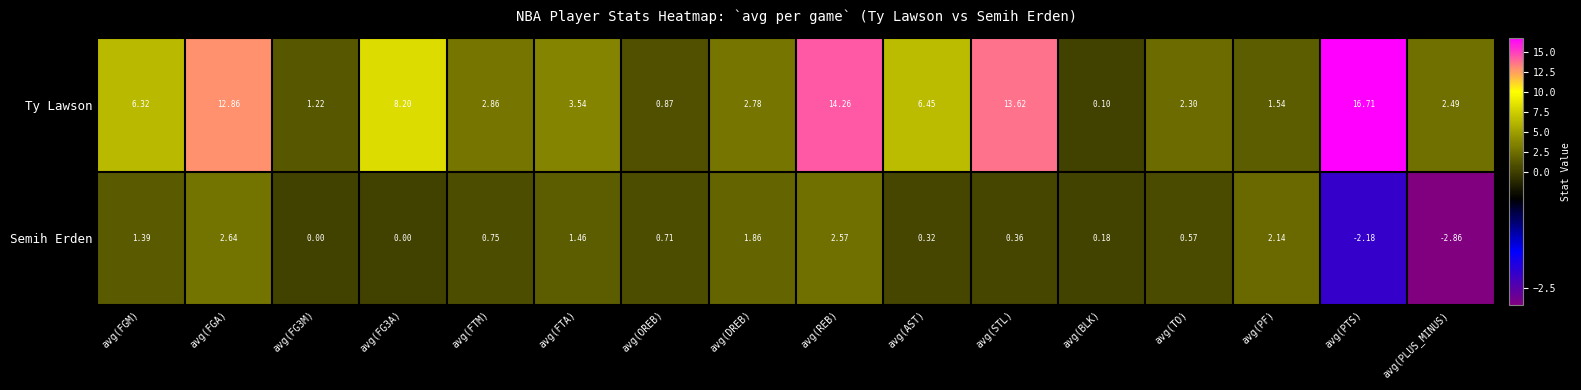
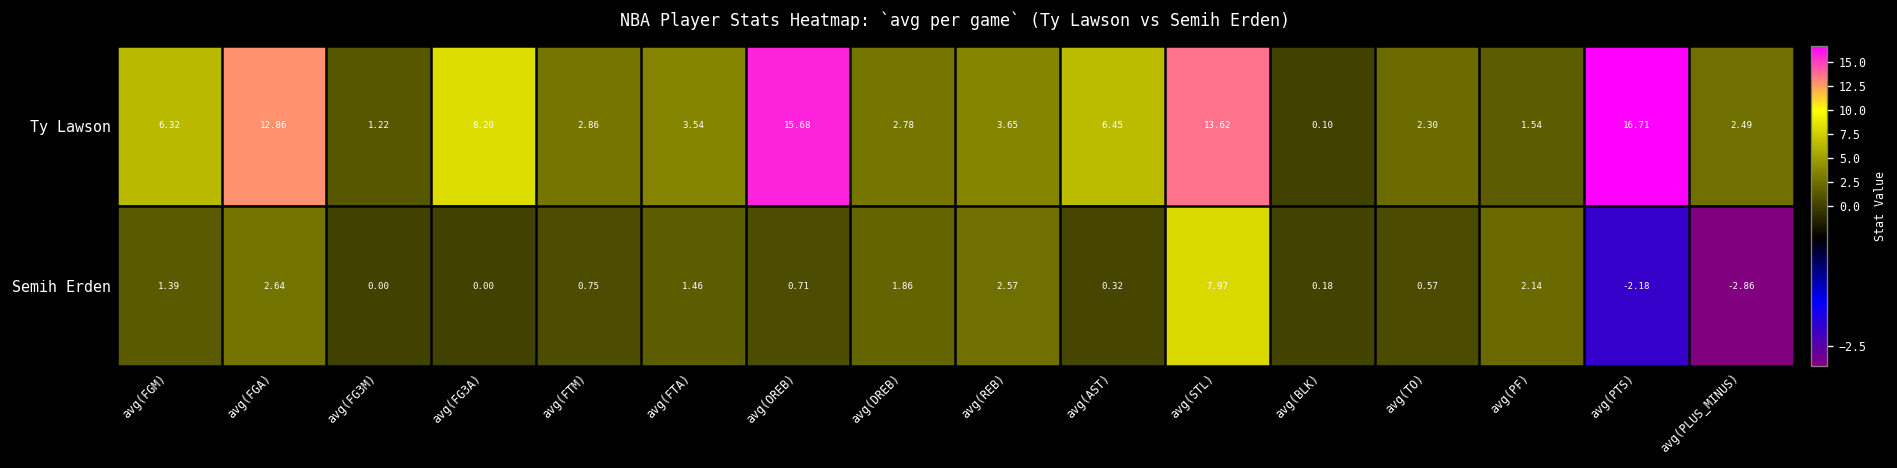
Ty Lawson, avg(OREB): 0.87 -> 15.68
Ty Lawson, avg(REB): 14.26 -> 3.65
Semih Erden, avg(STL): 0.36 -> 7.97
